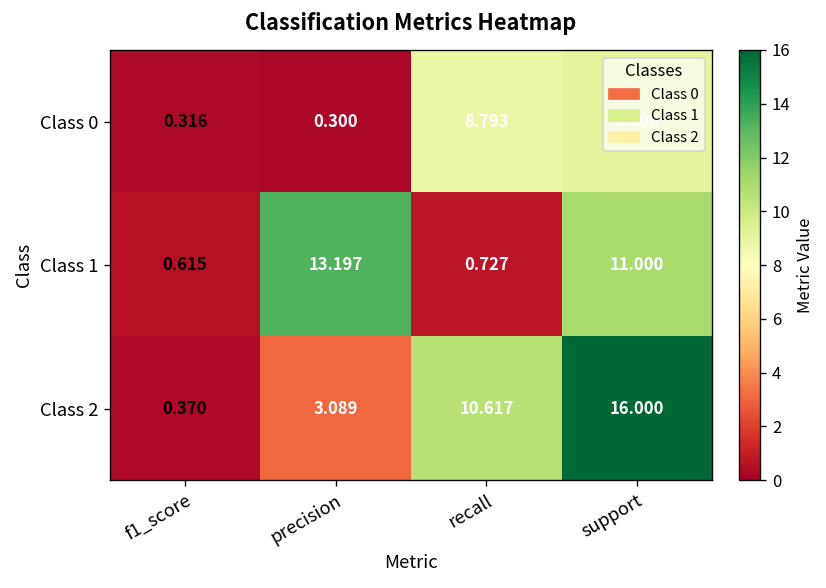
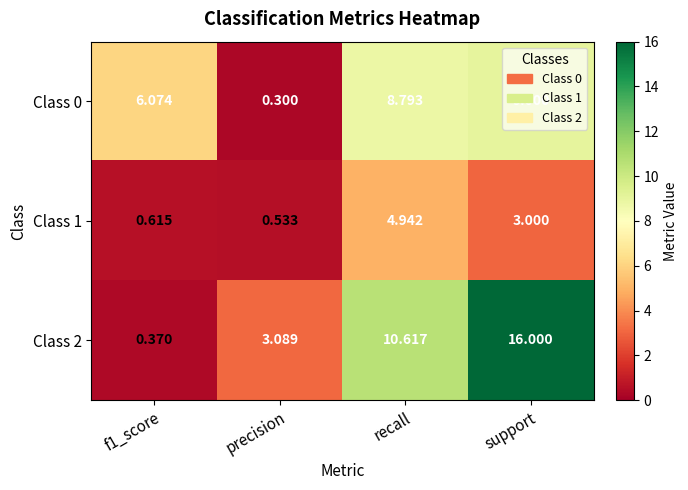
Class 0, f1_score: 0.316 -> 6.074
Class 1, precision: 13.197 -> 0.533
Class 1, recall: 0.727 -> 4.942
Class 1, support: 11.000 -> 3.000
